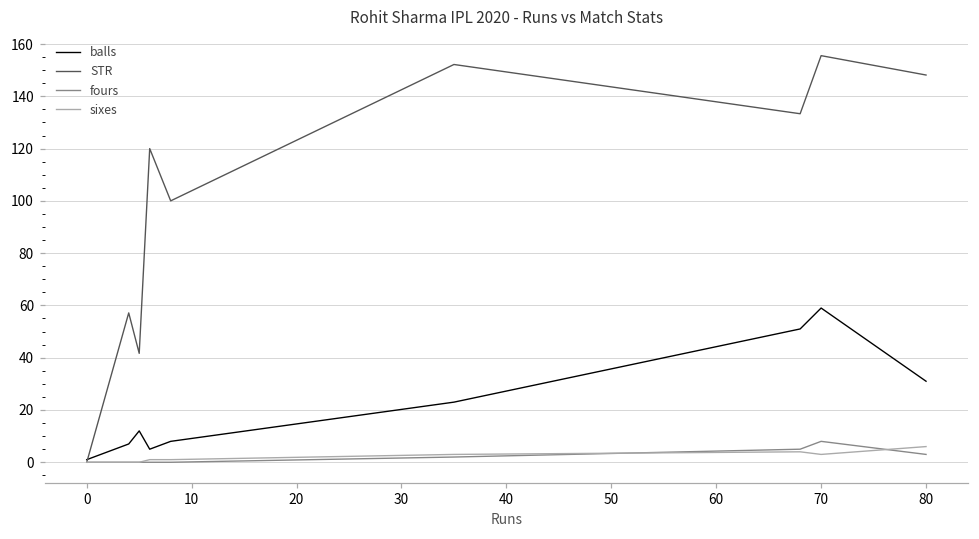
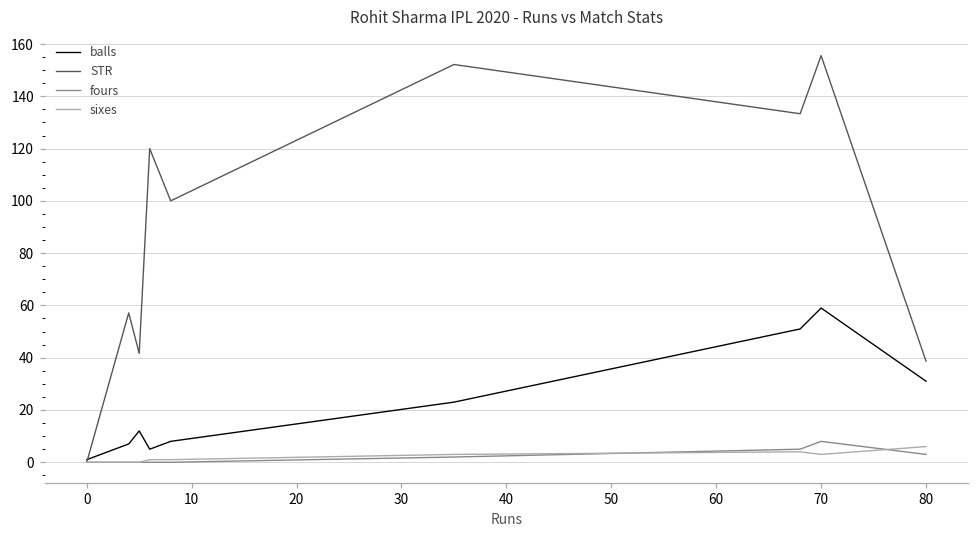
STR, 80: 148 -> 39
